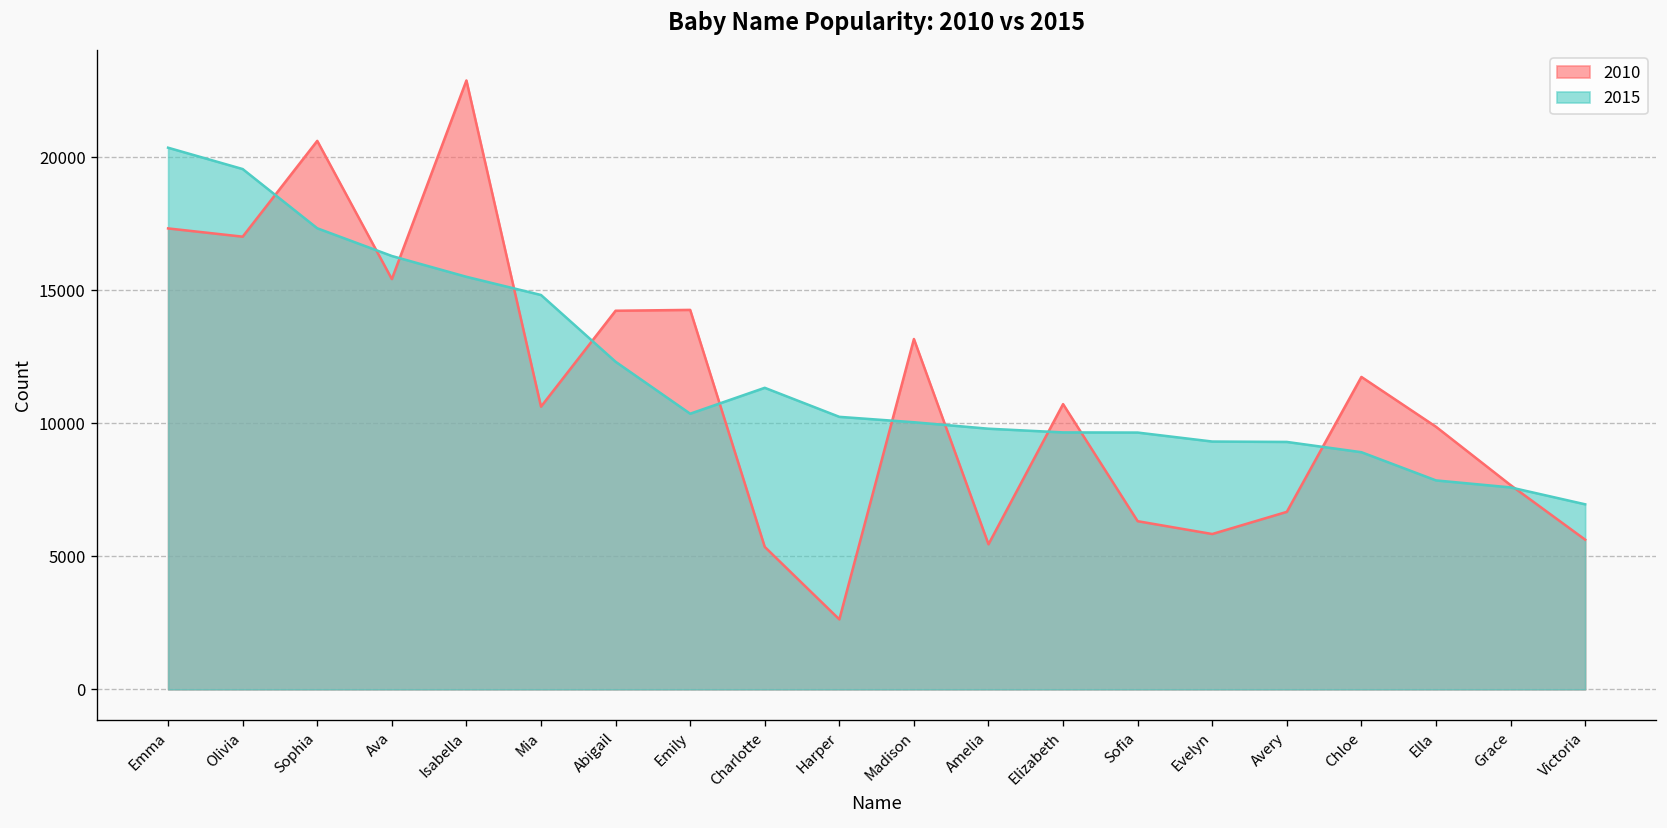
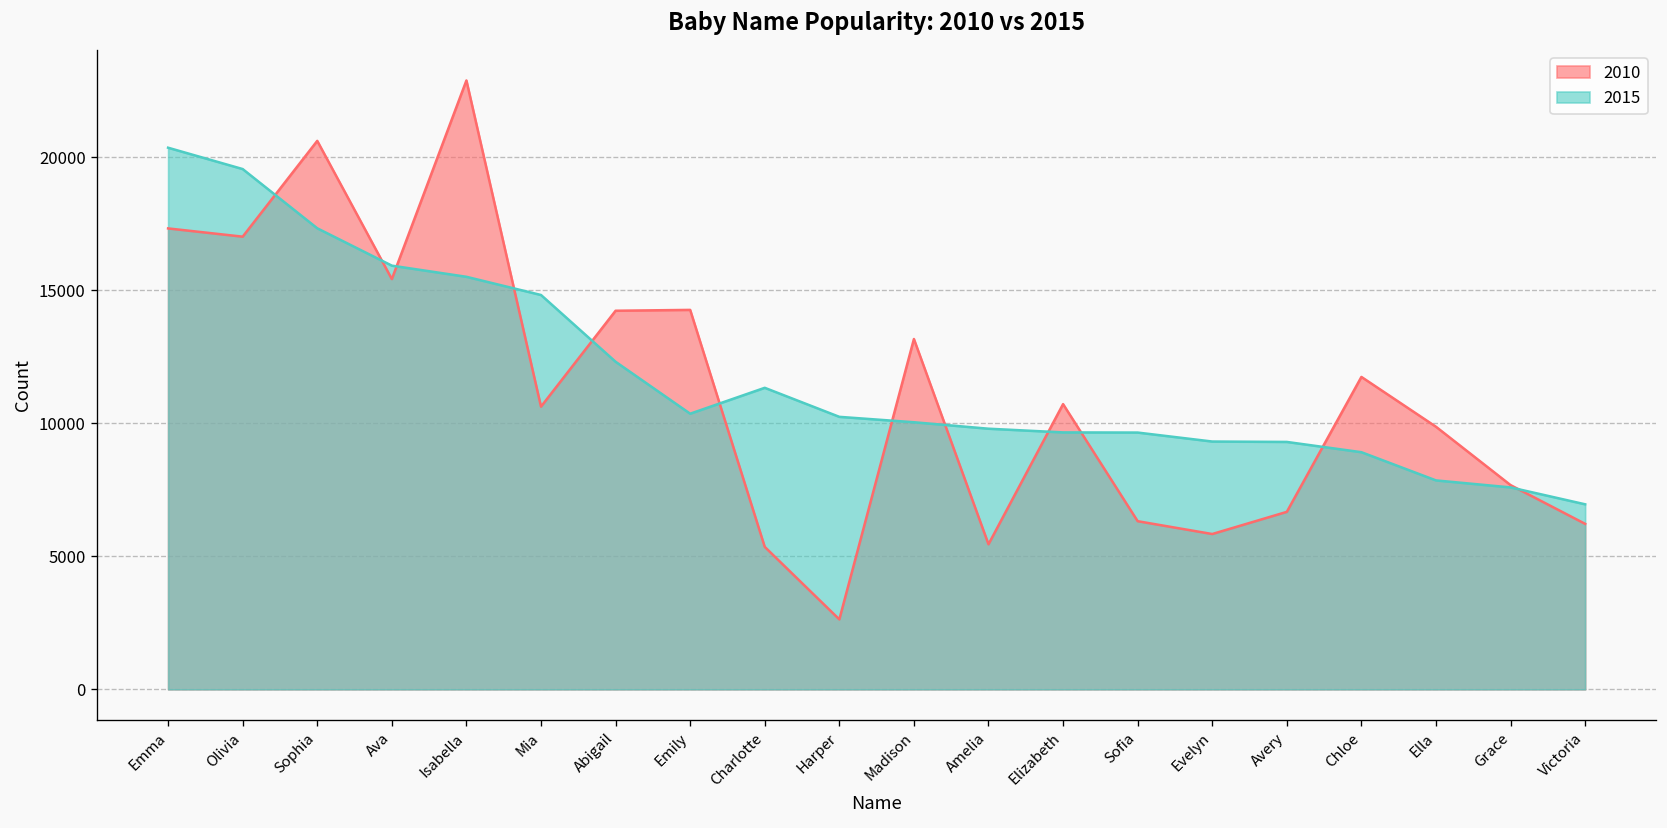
2015, Ava: 16300 -> 15900
2010, Victoria: 5600 -> 6200
